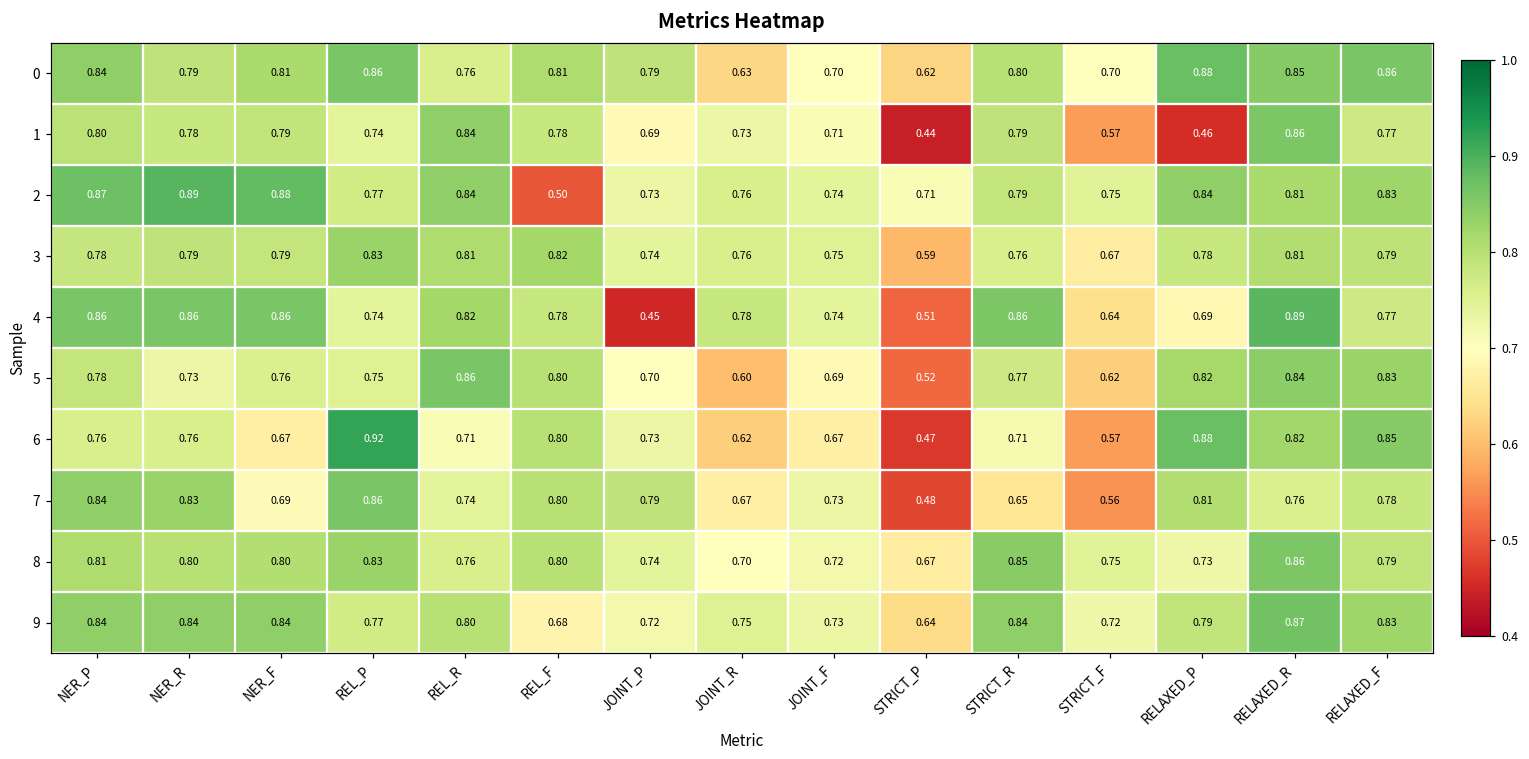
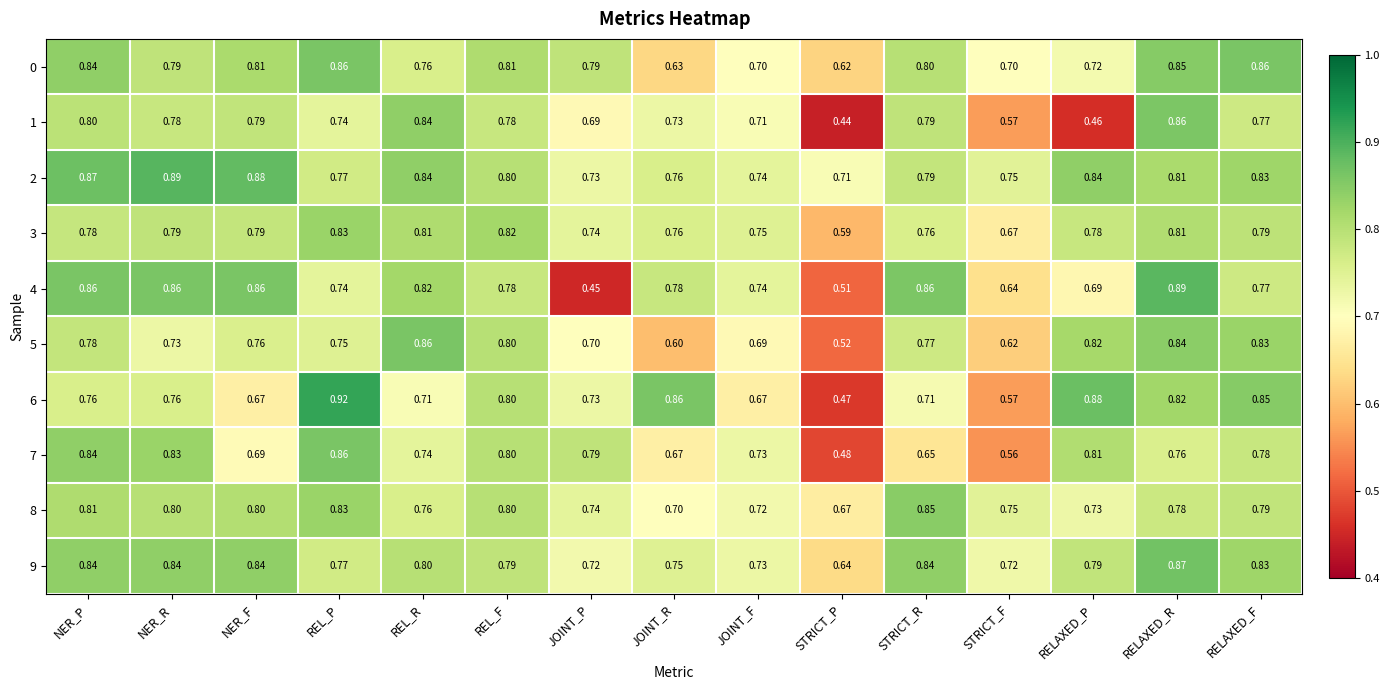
0, RELAXED_P: 0.88 -> 0.72
2, REL_F: 0.50 -> 0.80
6, JOINT_R: 0.62 -> 0.86
8, RELAXED_R: 0.86 -> 0.78
9, REL_F: 0.68 -> 0.79
